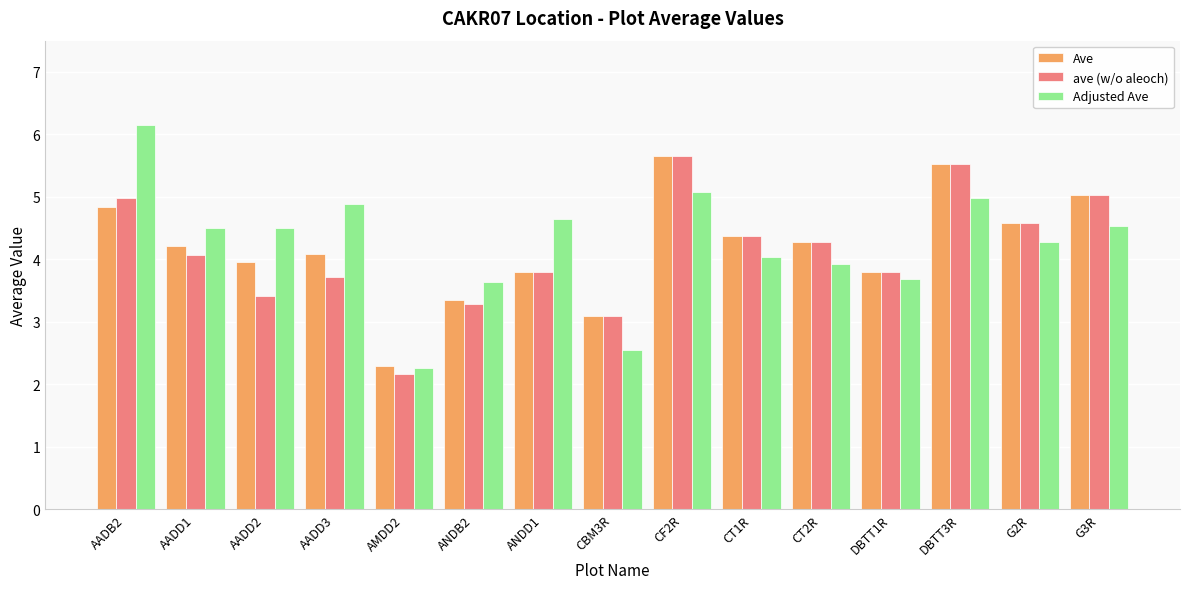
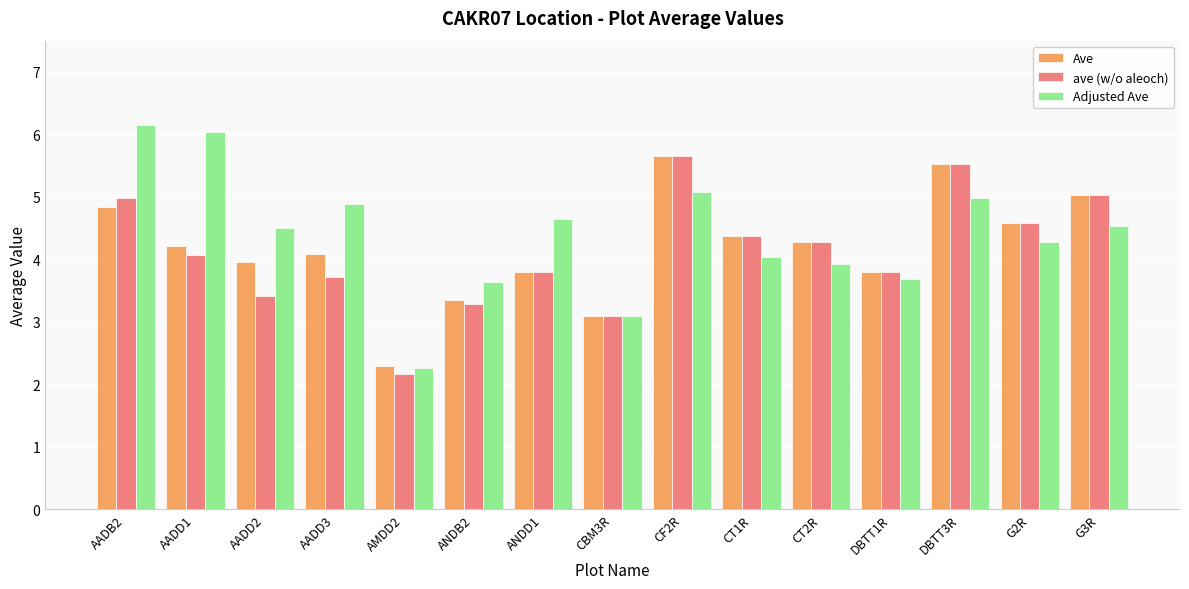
Adjusted Ave, AADD1: 4.5 -> 6.0
Adjusted Ave, CBM3R: 2.6 -> 3.1
